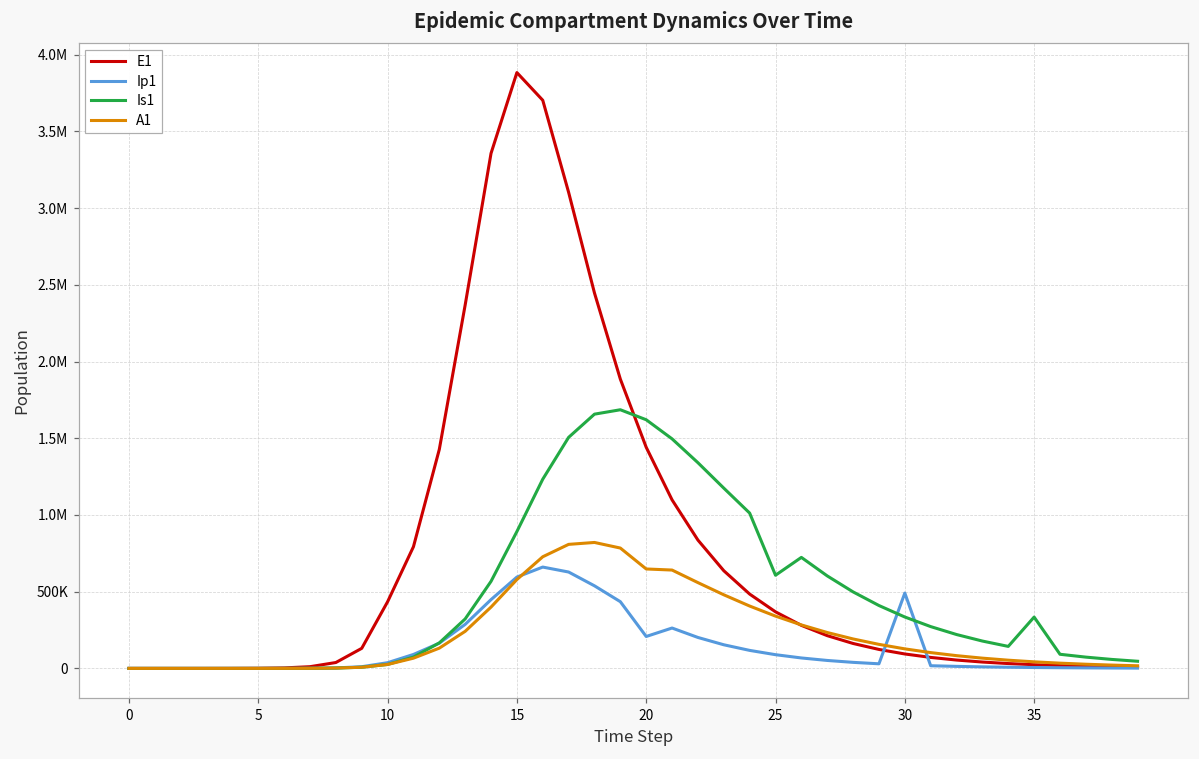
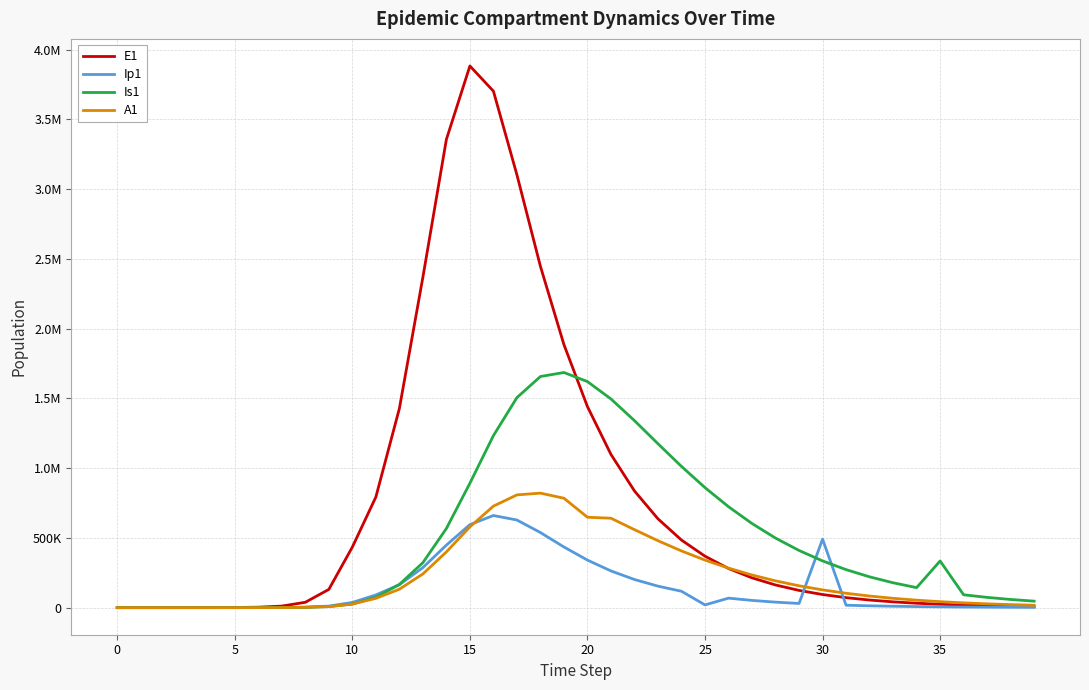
Ip1, 20: 210000 -> 340000
Ip1, 25: 90000 -> 20000
Is1, 25: 610000 -> 860000
